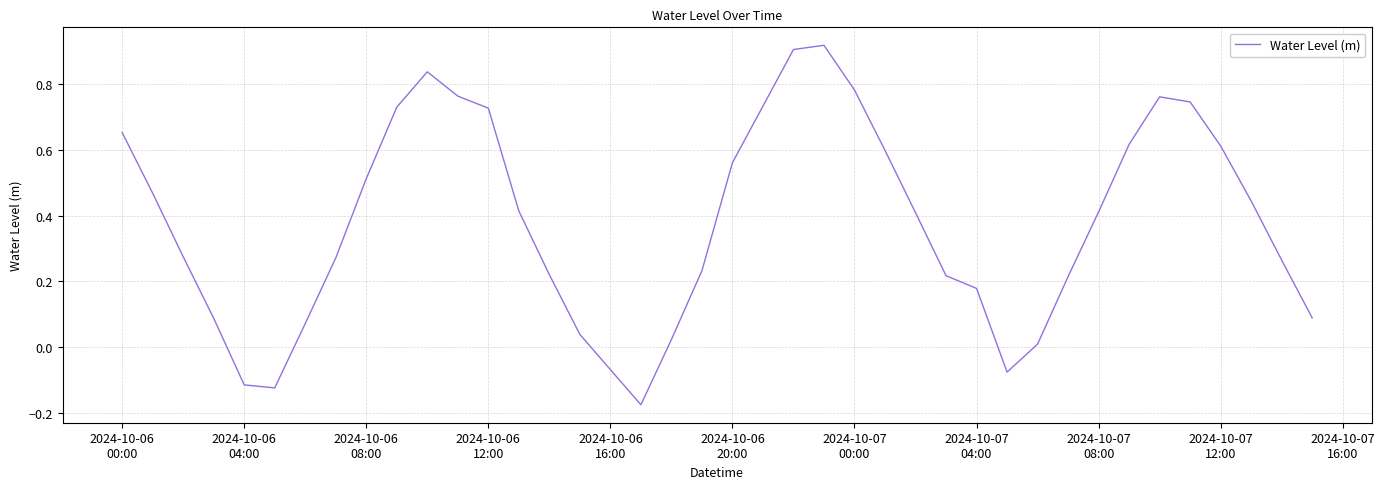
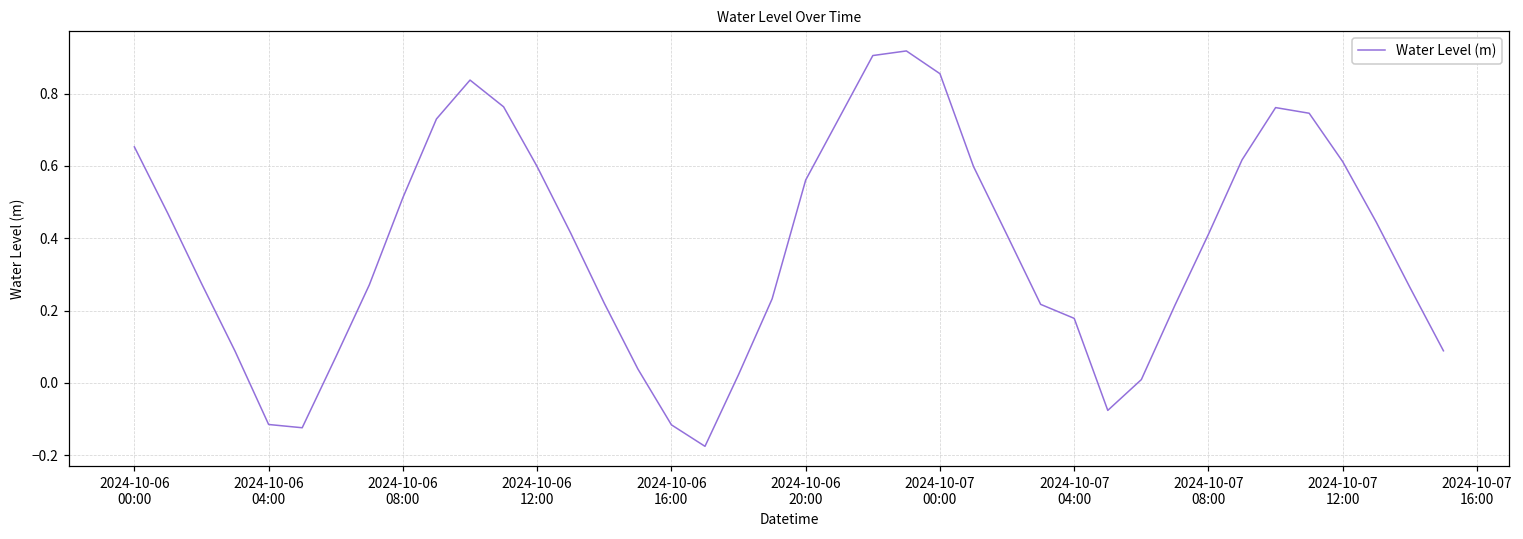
2024-10-06 12:00: 0.73 -> 0.60
2024-10-06 16:00: -0.07 -> -0.12
2024-10-07 00:00: 0.78 -> 0.85
